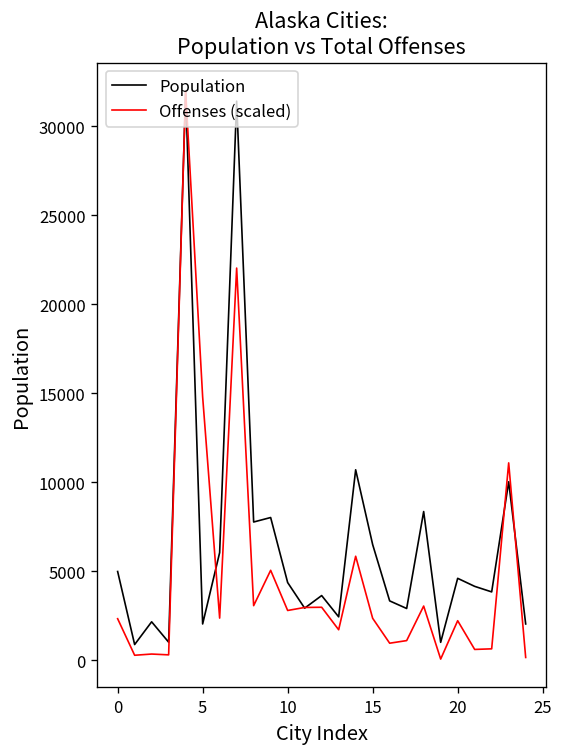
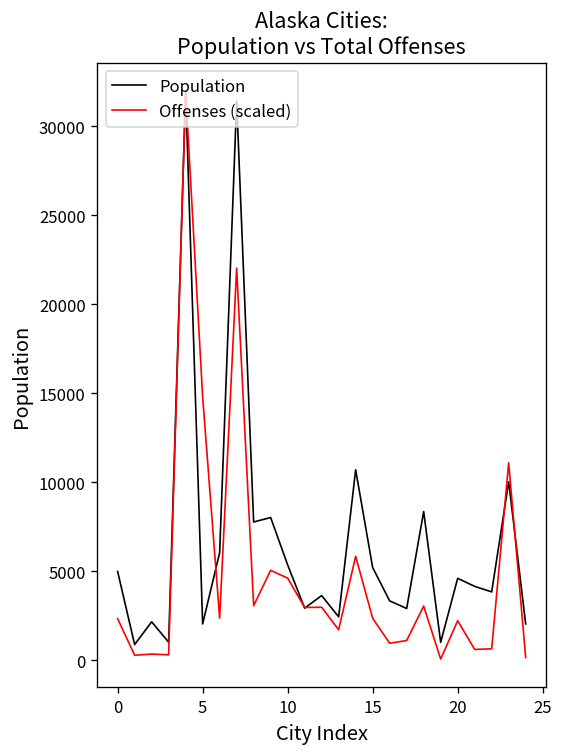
Population, 10: 4400 -> 5400
Offenses (scaled), 10: 2800 -> 4600
Population, 15: 6500 -> 5200
